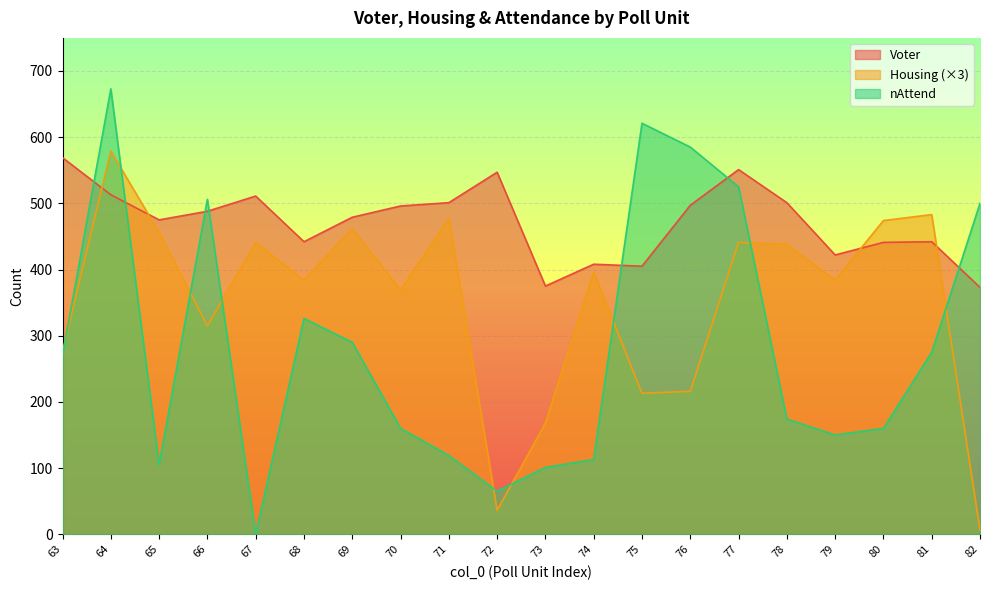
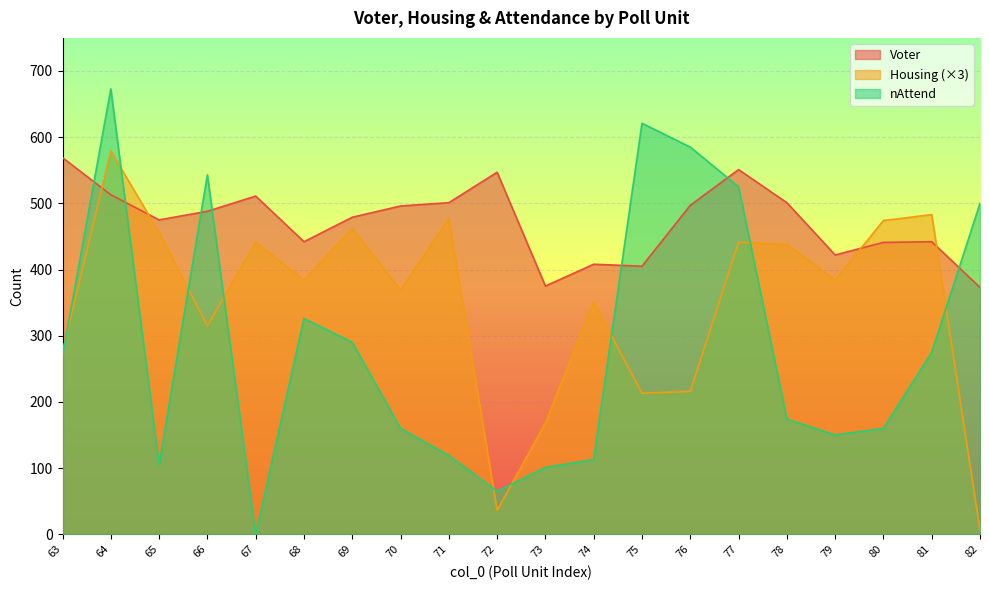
nAttend, 66: 510 -> 540
Housing (×3), 74: 400 -> 350
